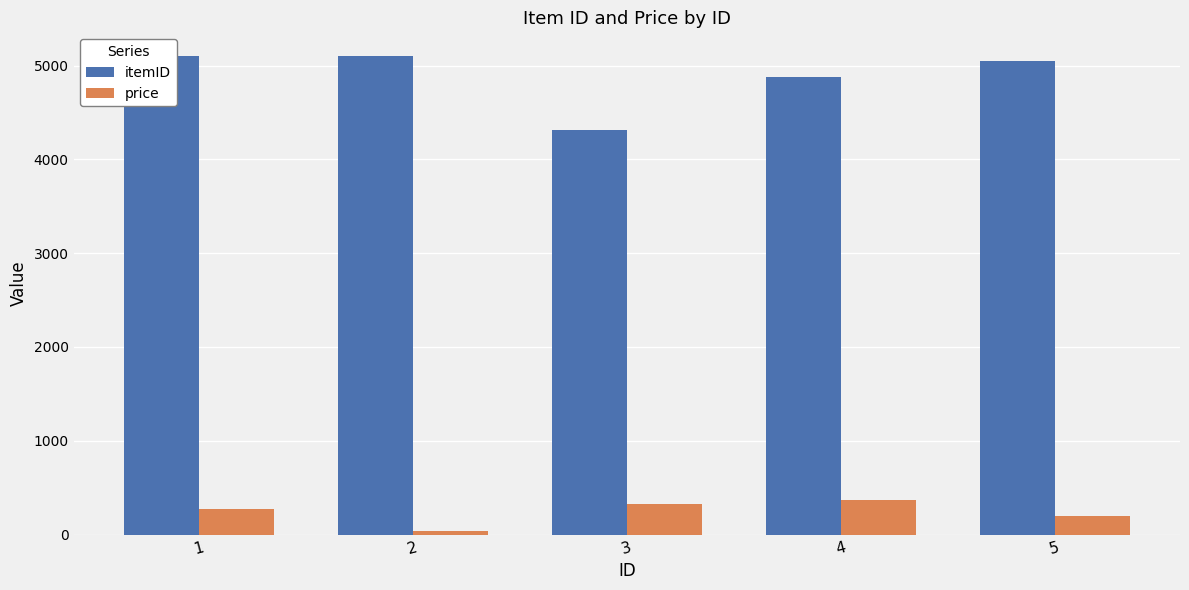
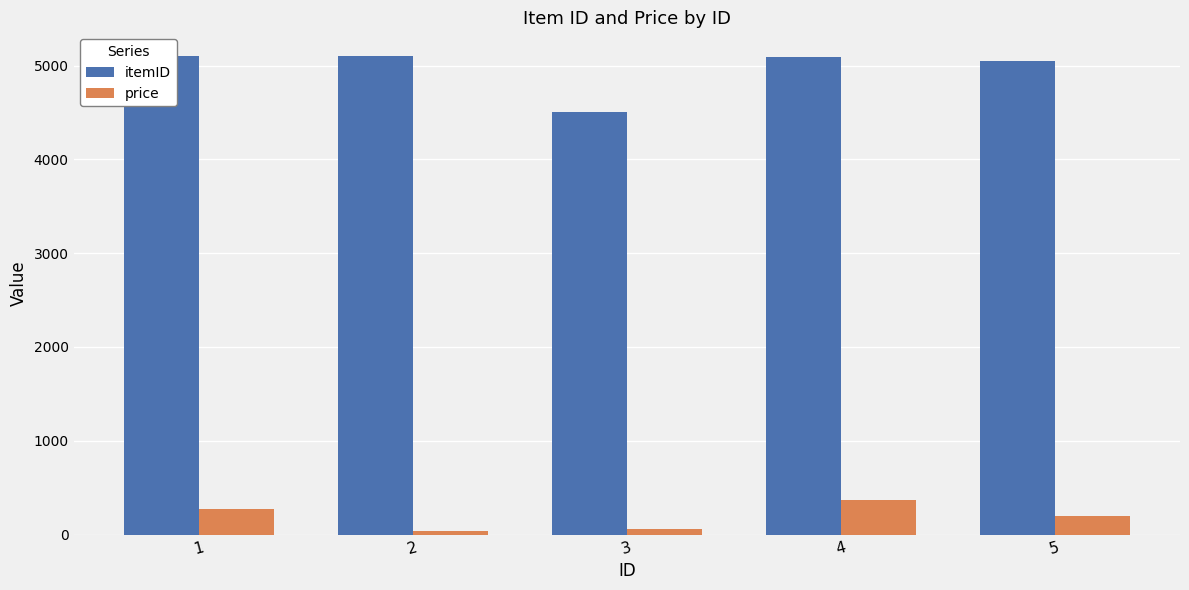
itemID, 3: 4300 -> 4500
price, 3: 300 -> 100
itemID, 4: 4900 -> 5100
